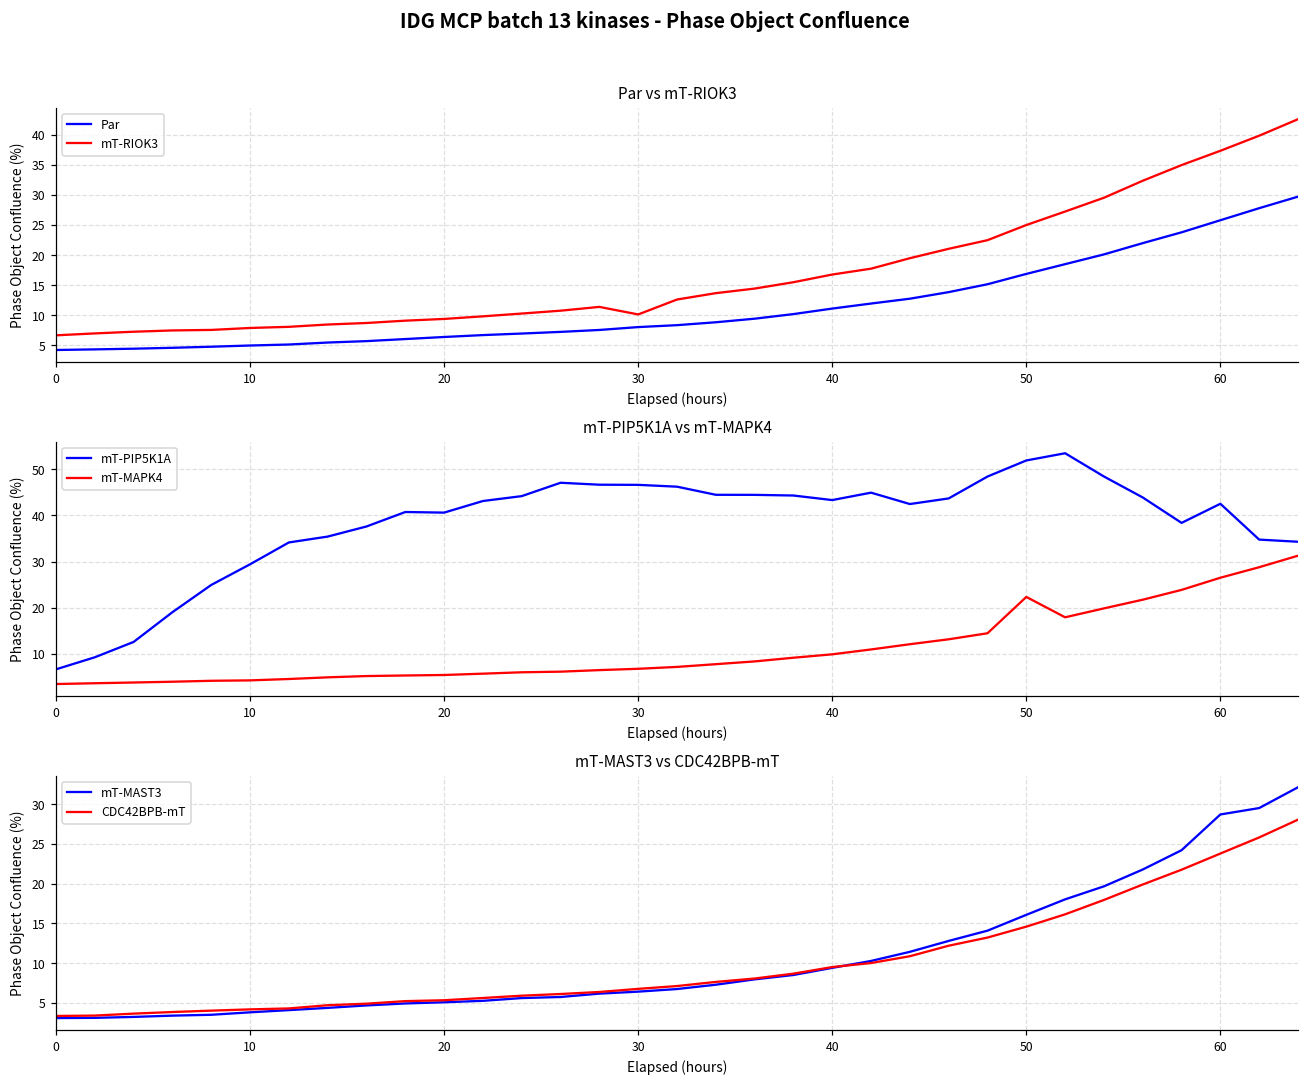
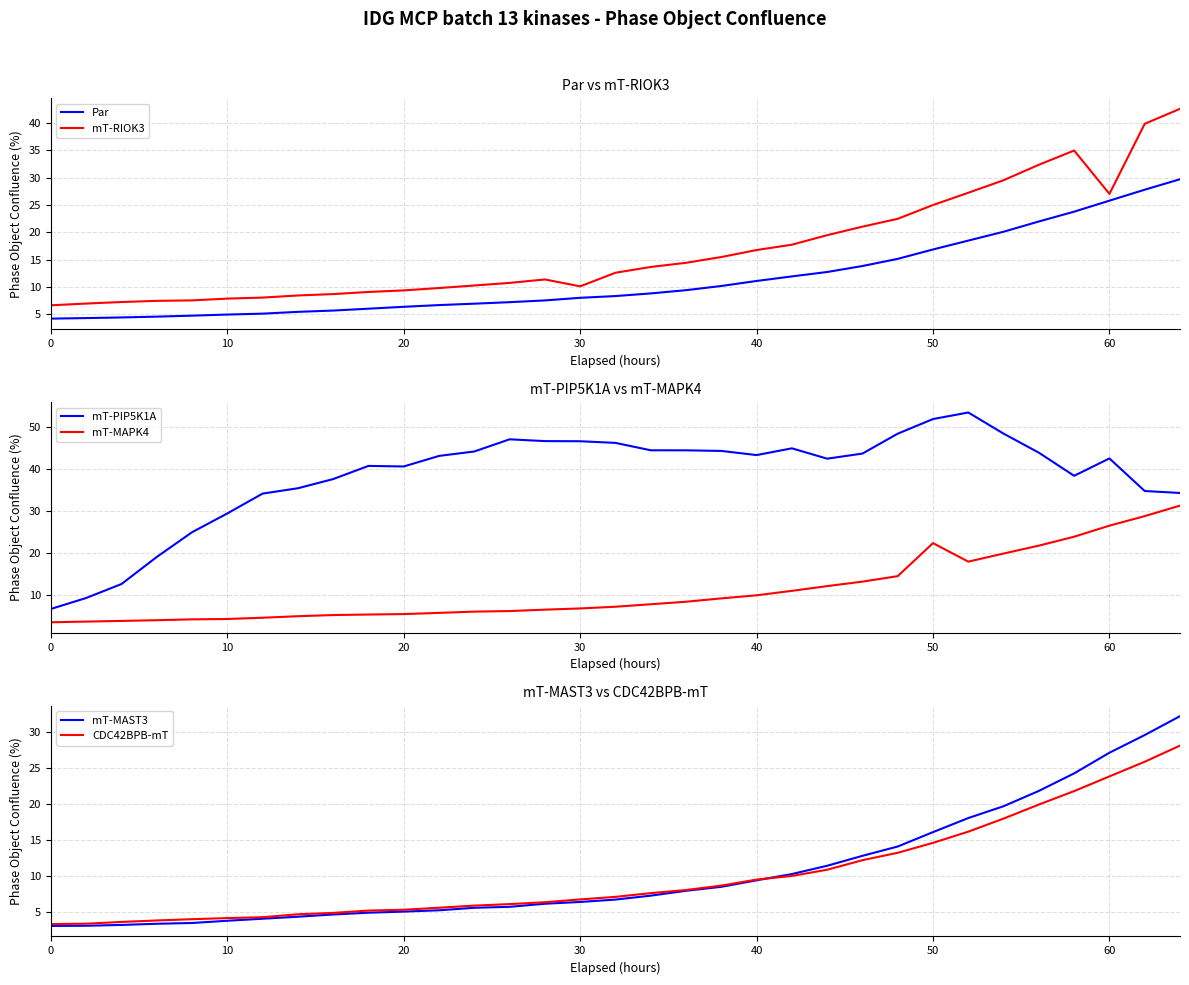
Par vs mT-RIOK3, mT-RIOK3, 60: 37 -> 27
mT-MAST3 vs CDC42BPB-mT, mT-MAST3, 60: 29 -> 27
